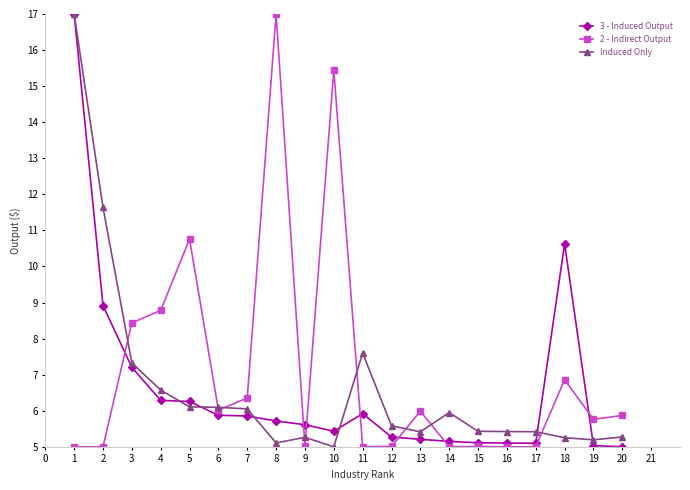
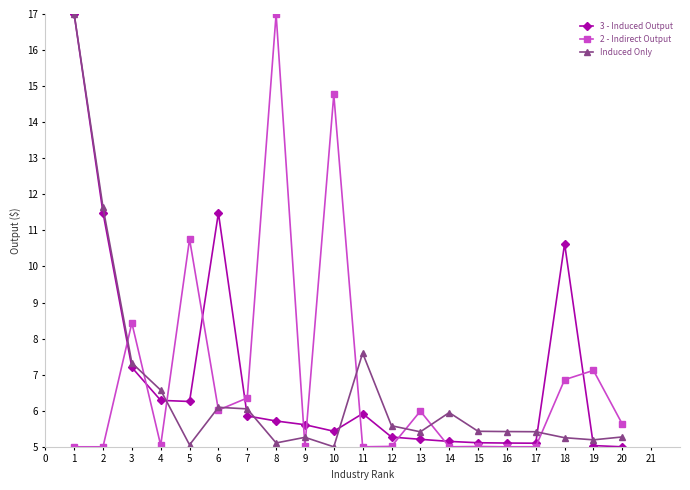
3 - Induced Output, 2: 8.9 -> 11.5
2 - Indirect Output, 4: 8.8 -> 5.0
Induced Only, 5: 6.1 -> 5.1
3 - Induced Output, 6: 5.9 -> 11.5
2 - Indirect Output, 10: 15.4 -> 14.8
2 - Indirect Output, 19: 5.8 -> 7.1
2 - Indirect Output, 20: 5.9 -> 5.6
